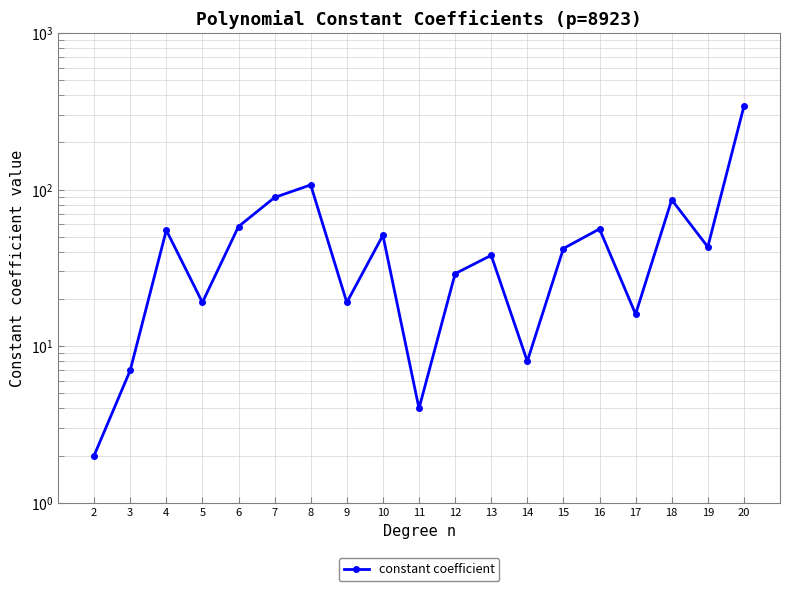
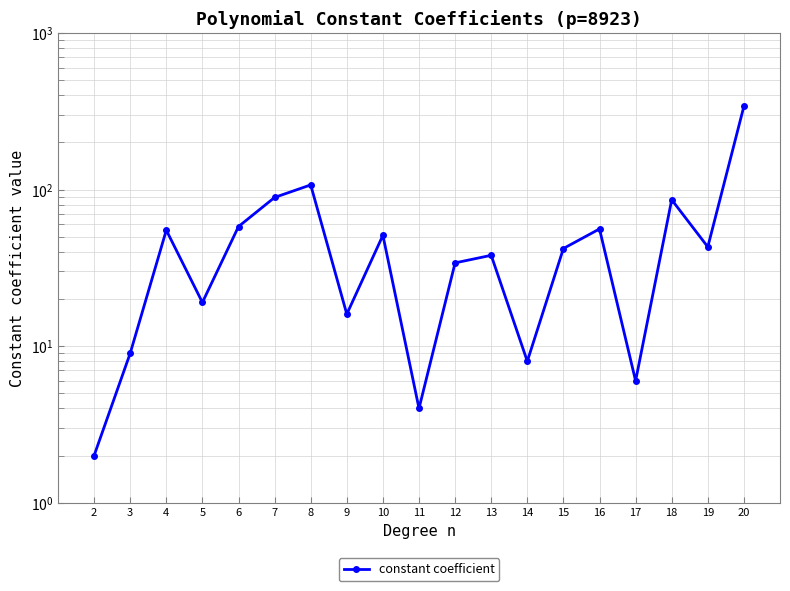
3: 7 -> 9
9: 19 -> 16
12: 29 -> 34
17: 16 -> 6
